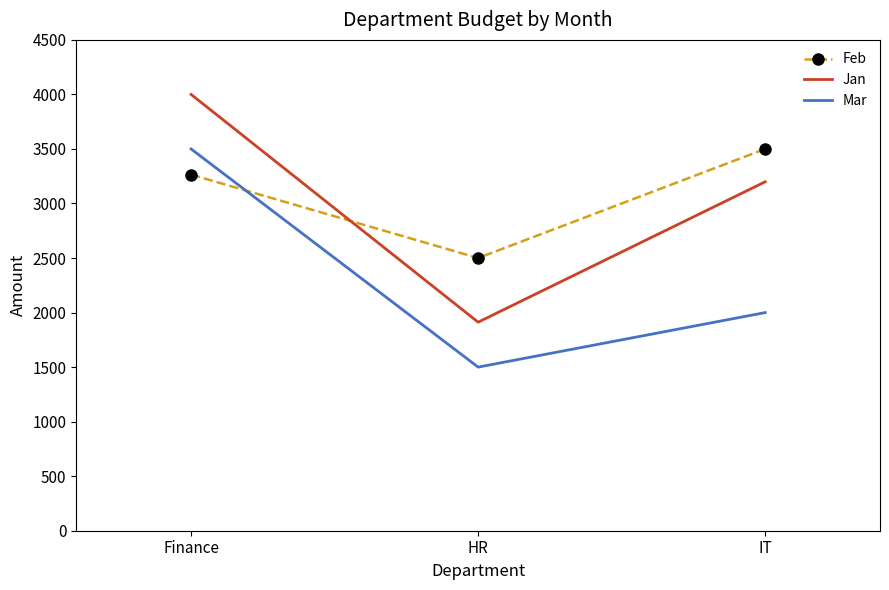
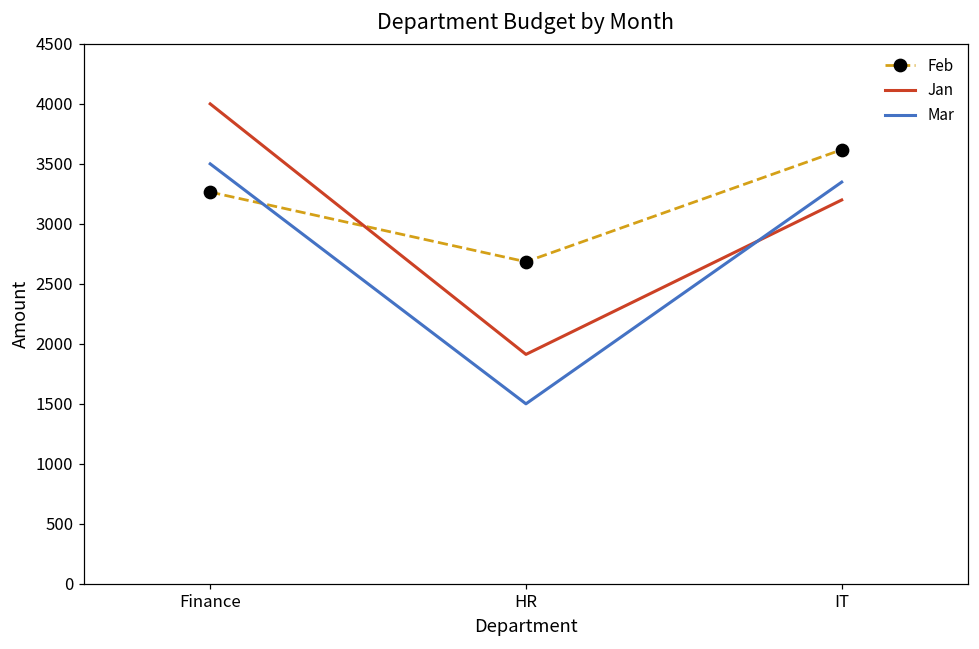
Feb, HR: 2500 -> 2680
Feb, IT: 3500 -> 3620
Mar, IT: 2000 -> 3350
